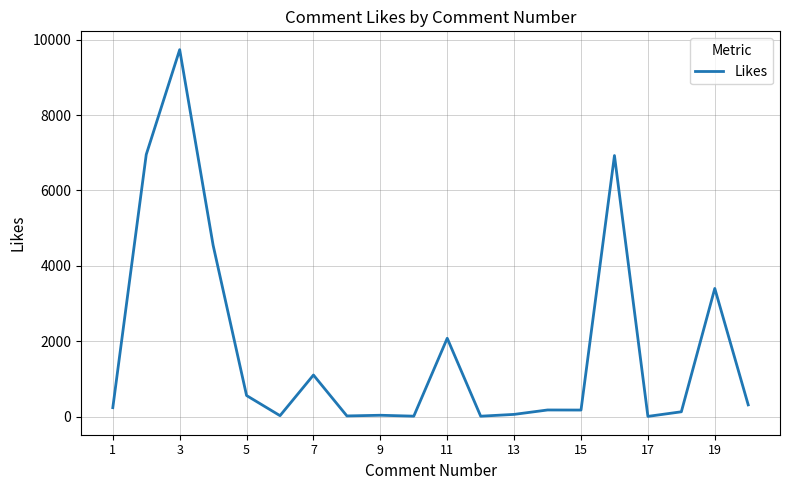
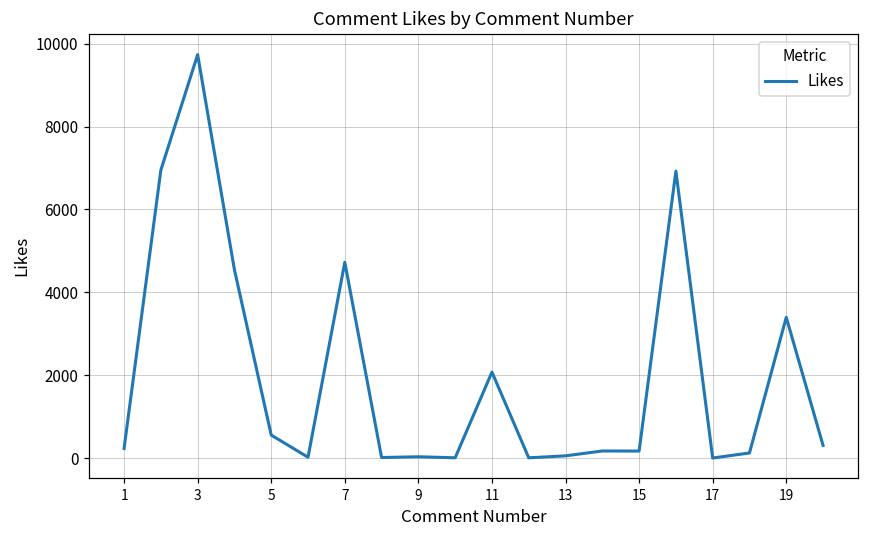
7: 1100 -> 4700
